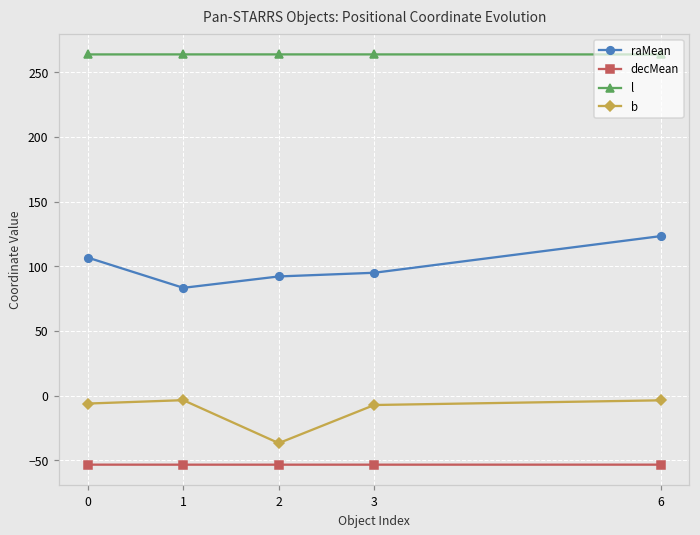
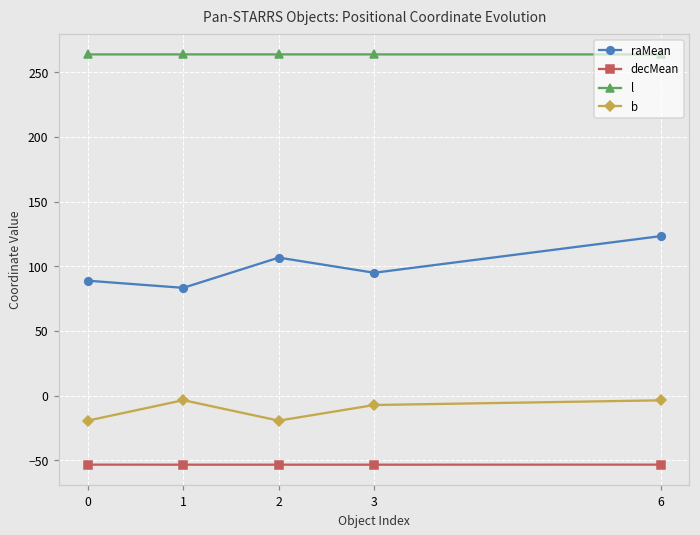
raMean, 0: 107 -> 89
b, 0: -6 -> -19
raMean, 2: 92 -> 107
b, 2: -37 -> -19
